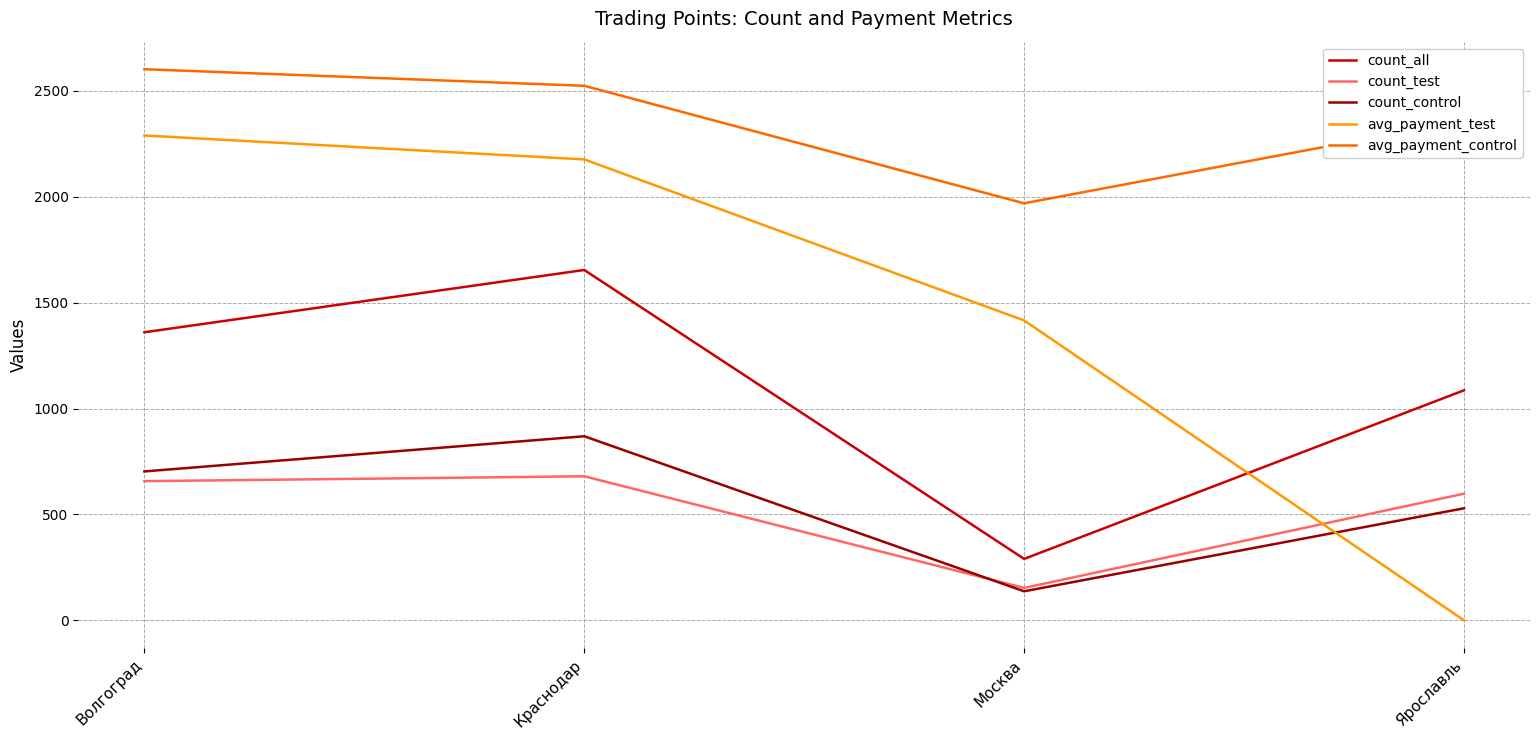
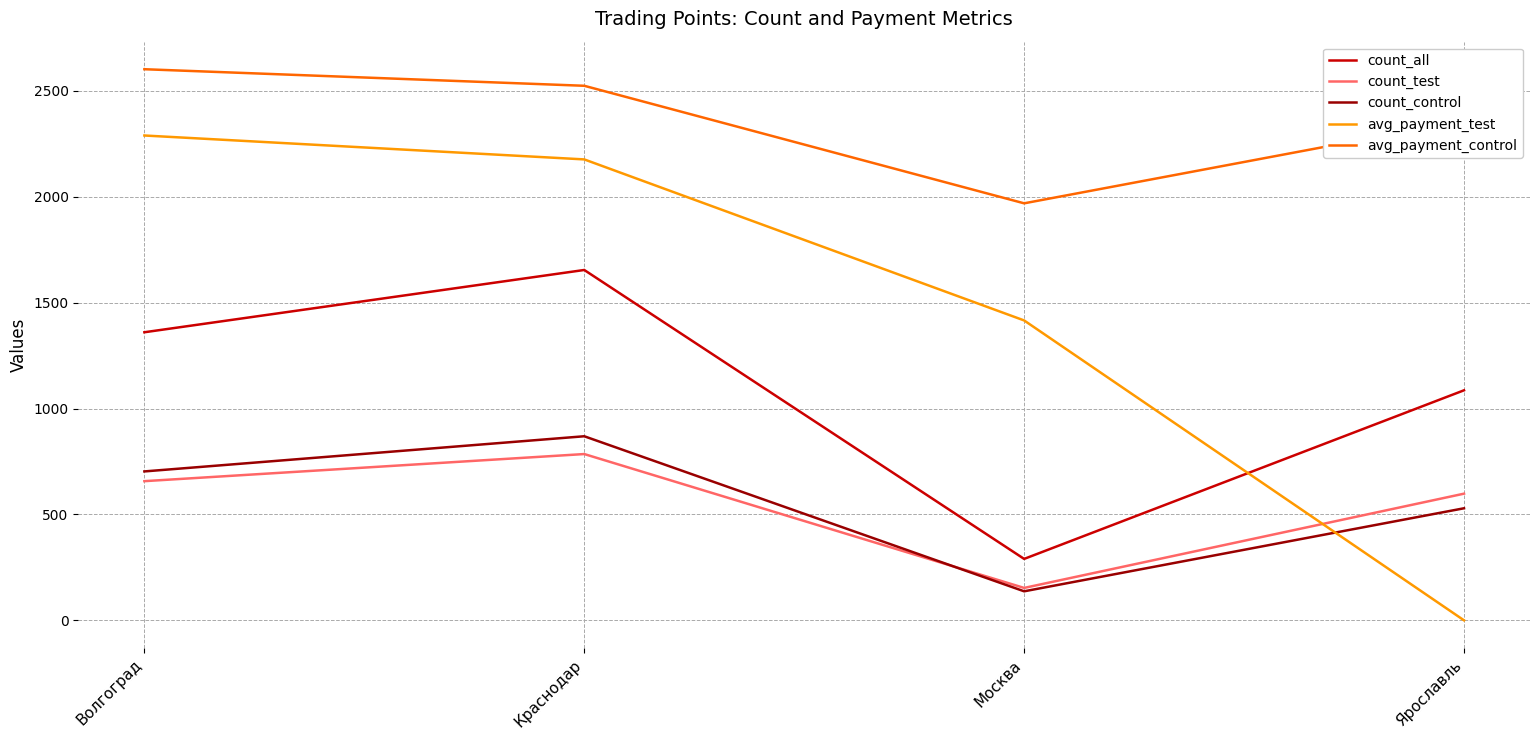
count_test, Краснодар: 680 -> 790
